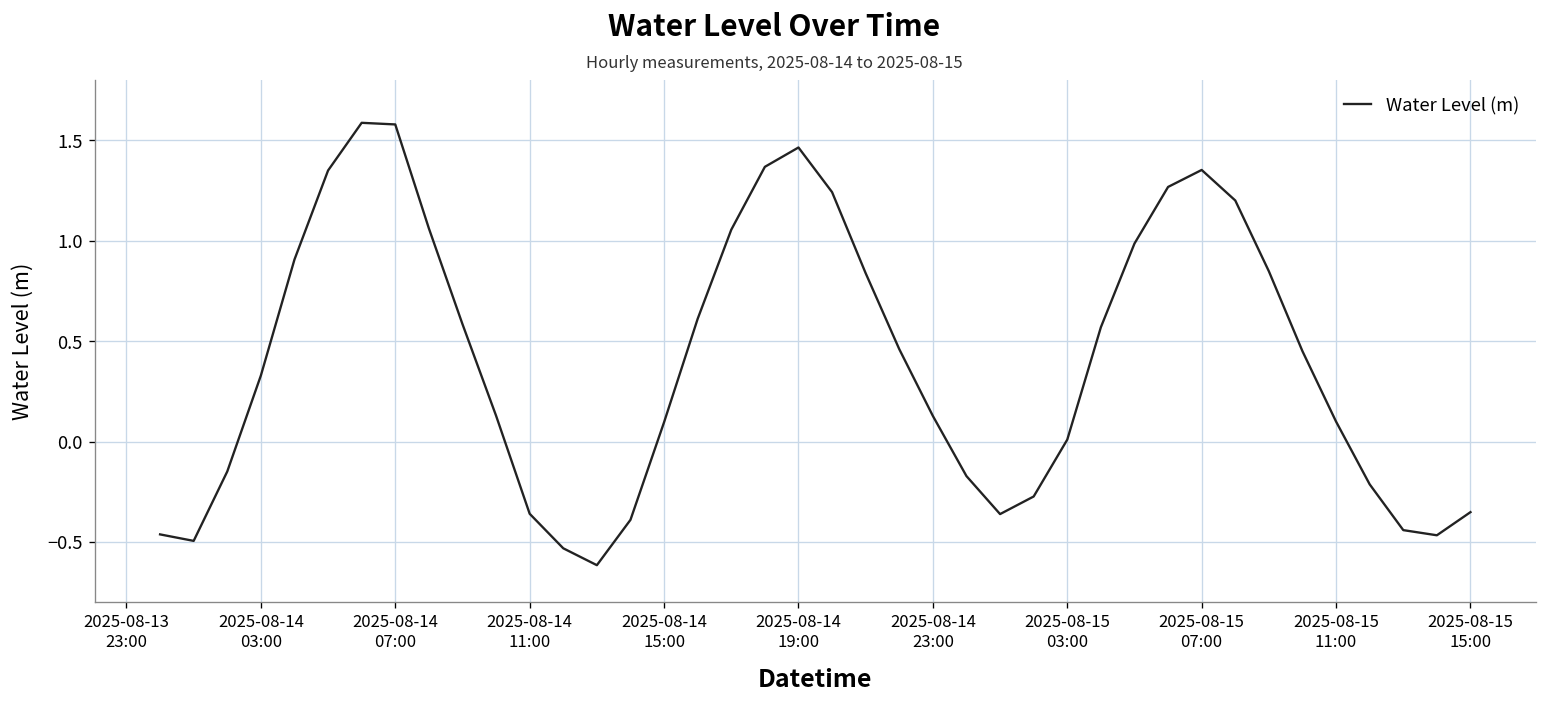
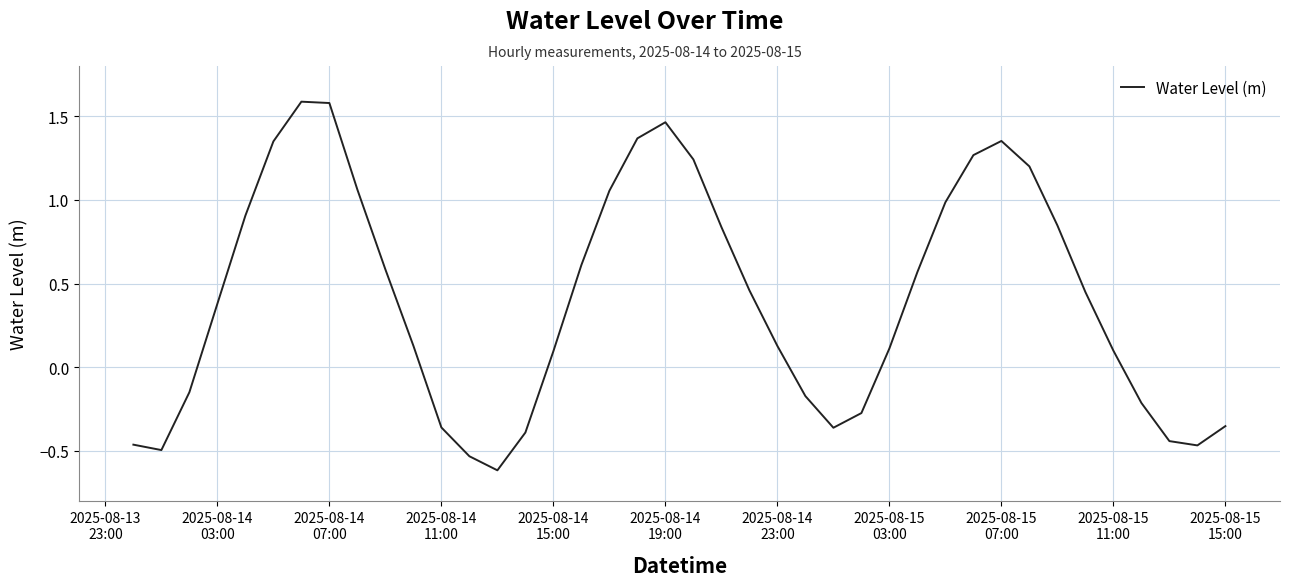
2025-08-14 03:00: 0.33 -> 0.38
2025-08-15 03:00: 0.01 -> 0.11
